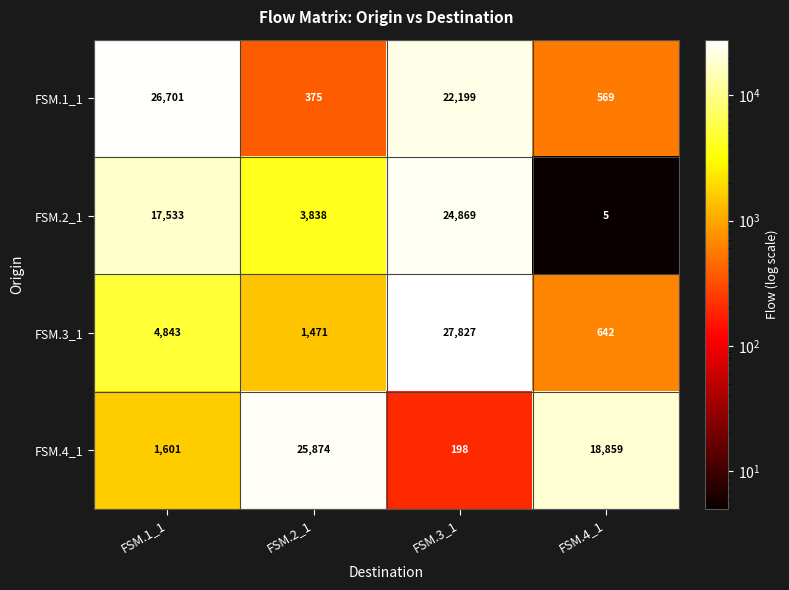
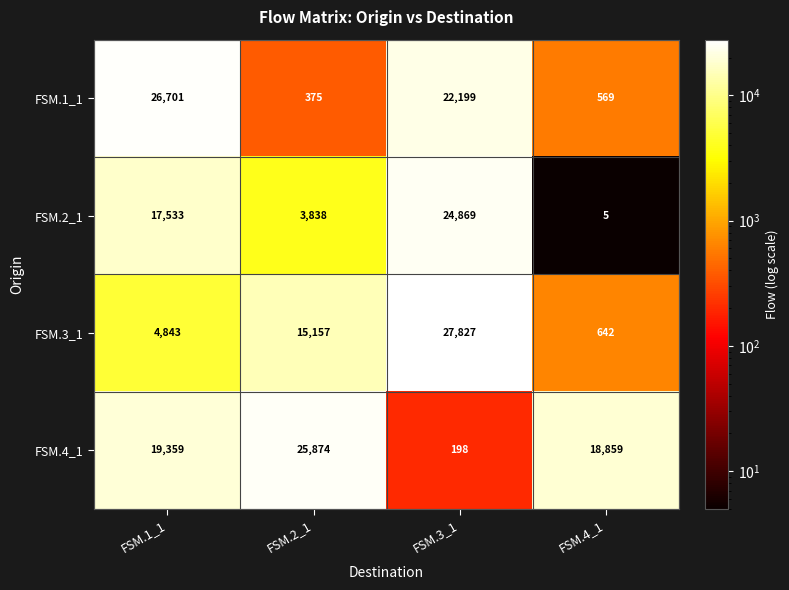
FSM.3_1, FSM.2_1: 1,471 -> 15,157
FSM.4_1, FSM.1_1: 1,601 -> 19,359
